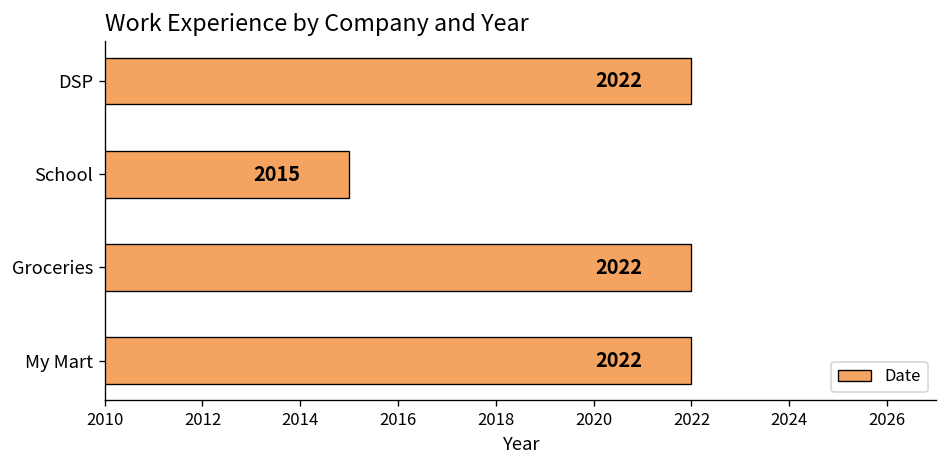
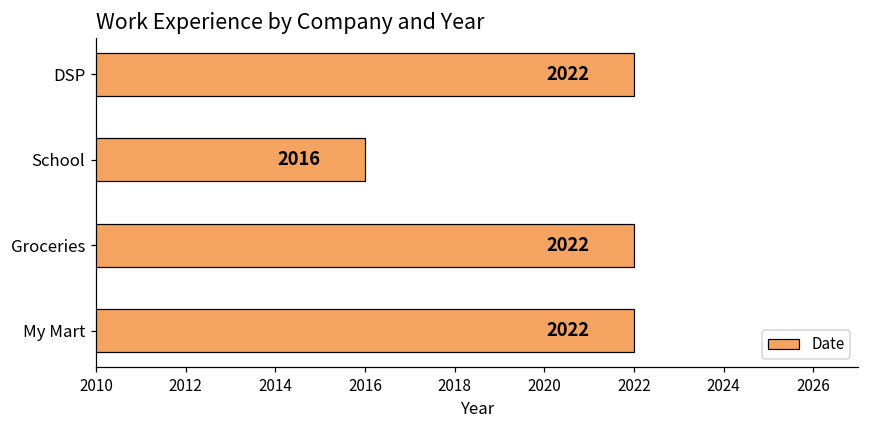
School: 2015 -> 2016
